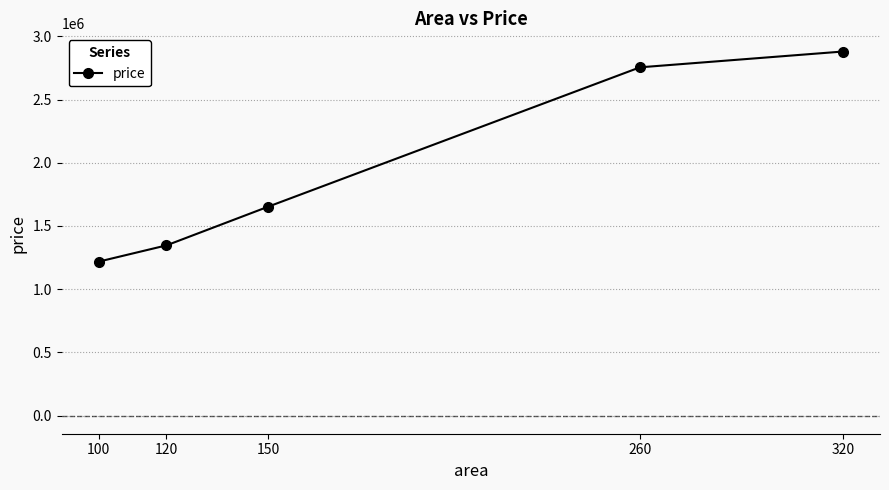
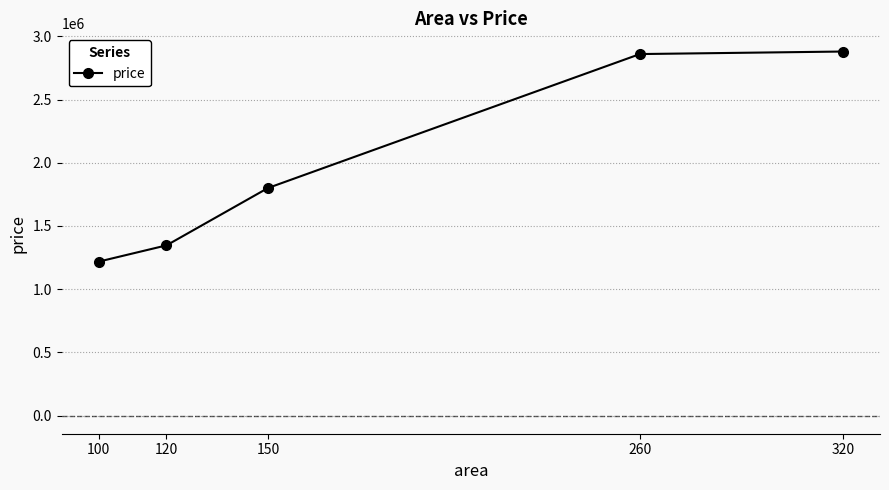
150: 1650000 -> 1800000
260: 2760000 -> 2860000
